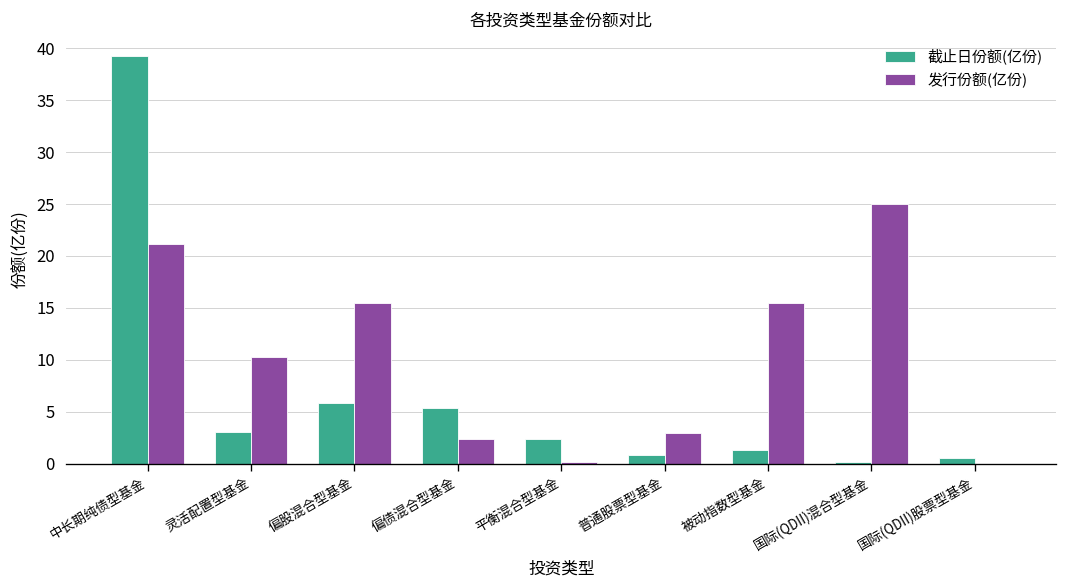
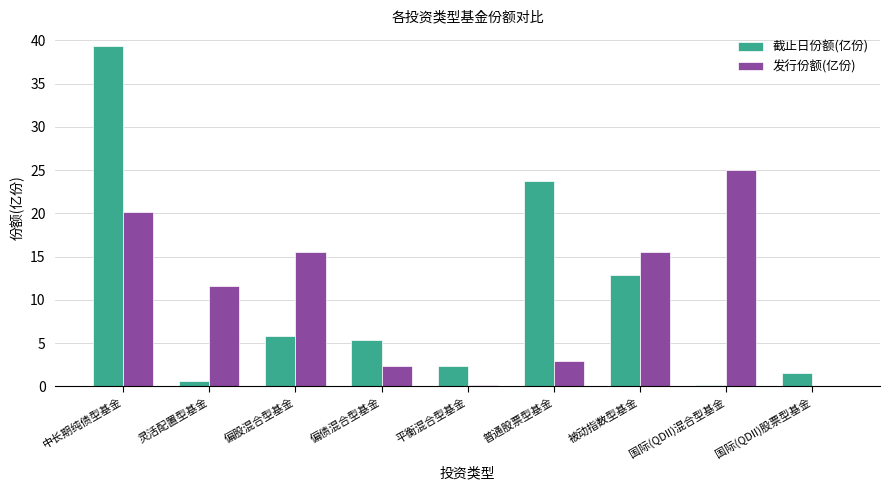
发行份额(亿份), 中长期纯债型基金: 21 -> 20
截止日份额(亿份), 灵活配置型基金: 3 -> 1
发行份额(亿份), 灵活配置型基金: 10 -> 12
截止日份额(亿份), 普通股票型基金: 1 -> 24
截止日份额(亿份), 被动指数型基金: 1 -> 13
截止日份额(亿份), 国际(QDII)股票型基金: 1 -> 2
